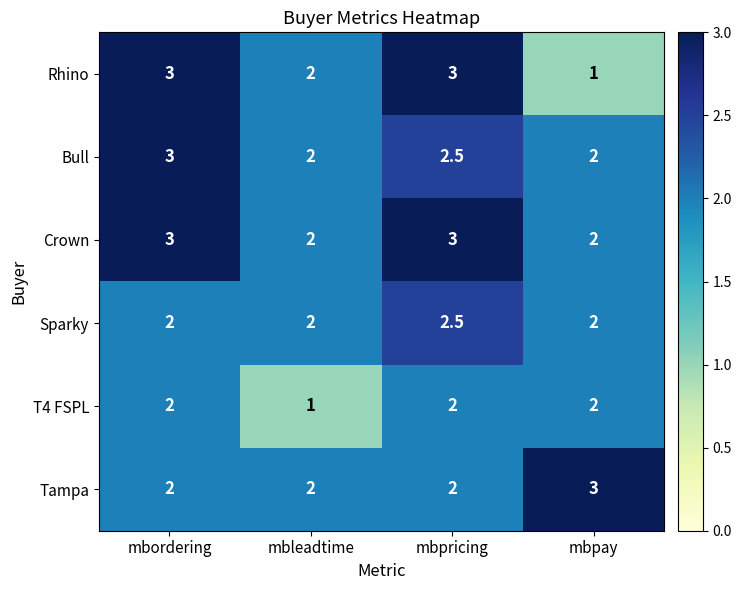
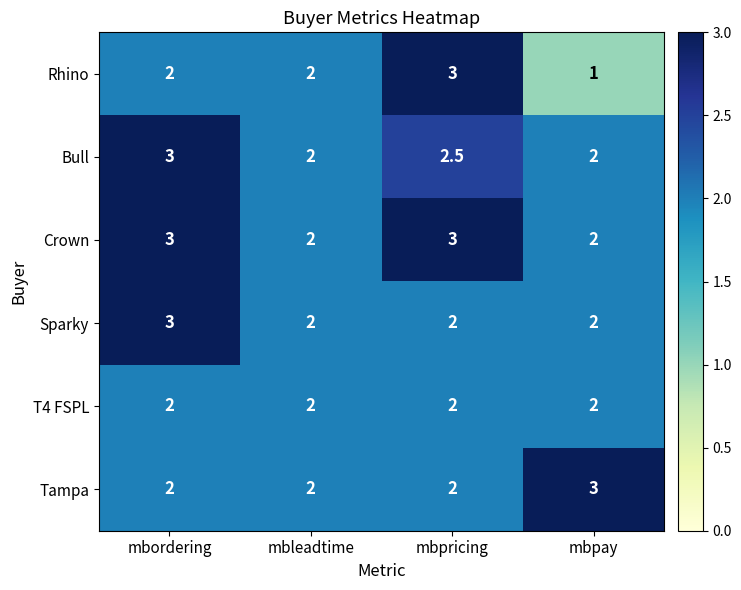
Rhino, mbordering: 3 -> 2
Sparky, mbordering: 2 -> 3
Sparky, mbpricing: 2.5 -> 2
T4 FSPL, mbleadtime: 1 -> 2
